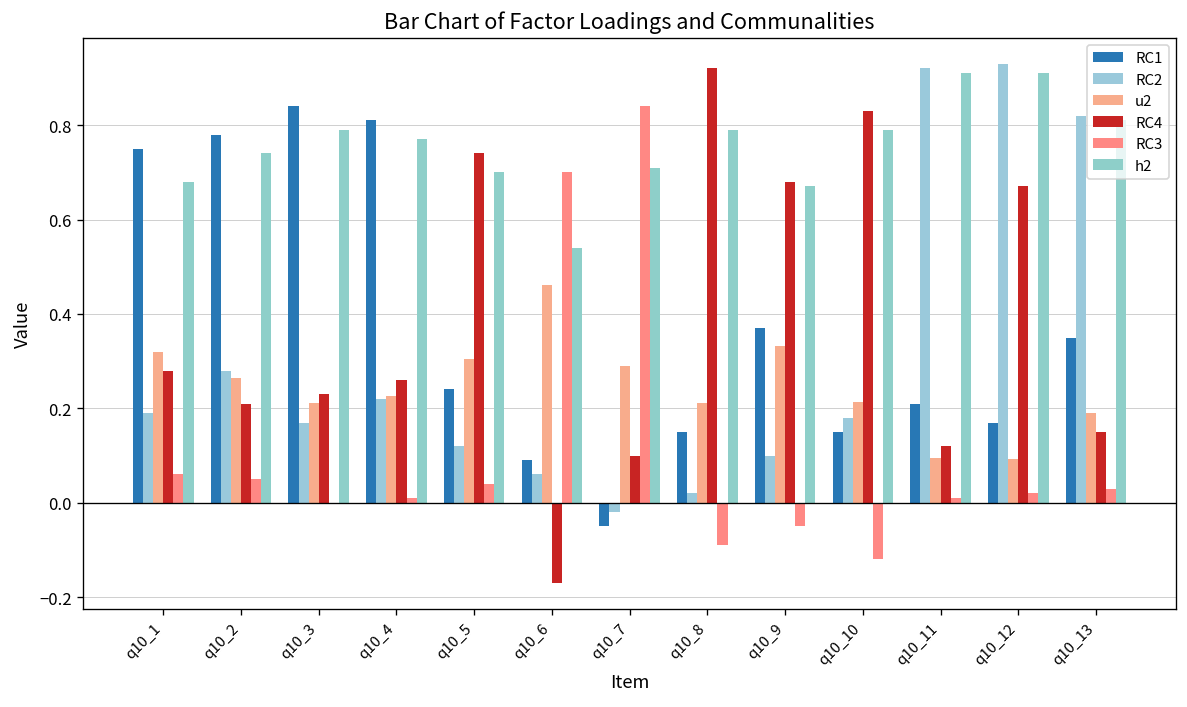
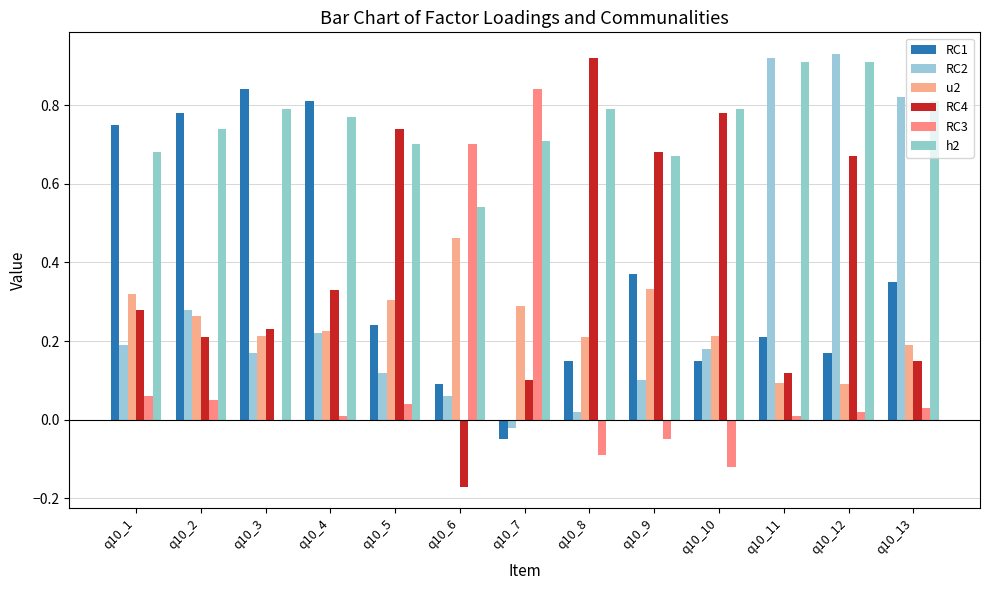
RC4, q10_4: 0.26 -> 0.33
RC4, q10_10: 0.83 -> 0.78
